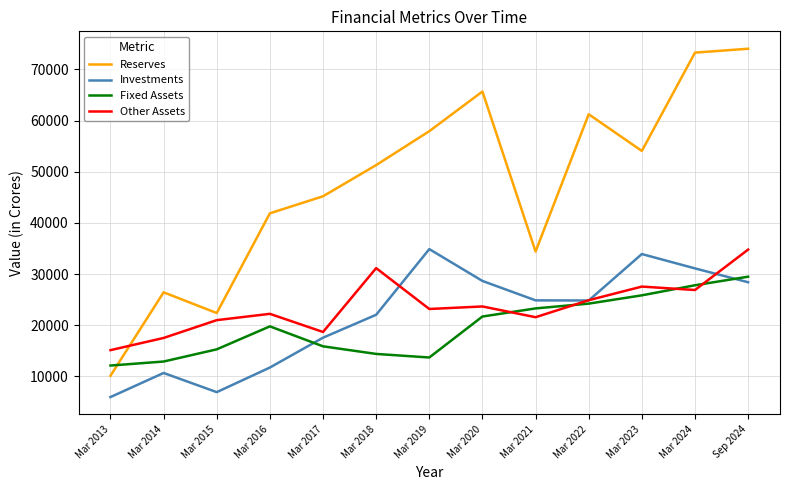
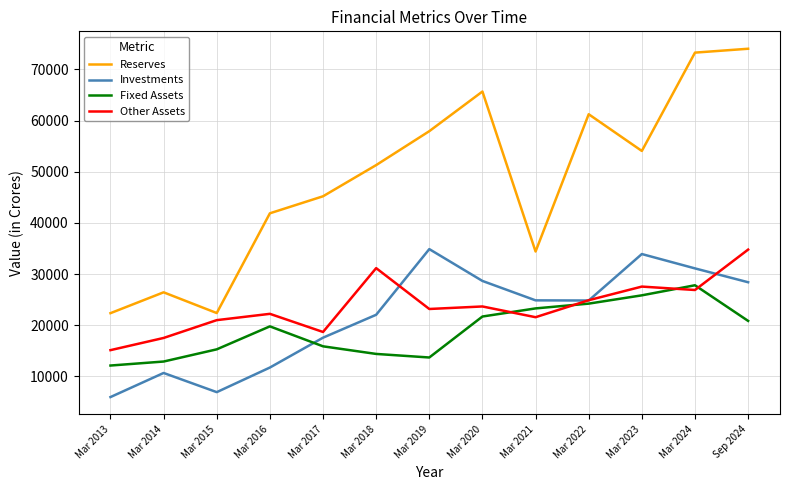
Reserves, Mar 2013: 10000 -> 22000
Fixed Assets, Sep 2024: 29000 -> 21000
